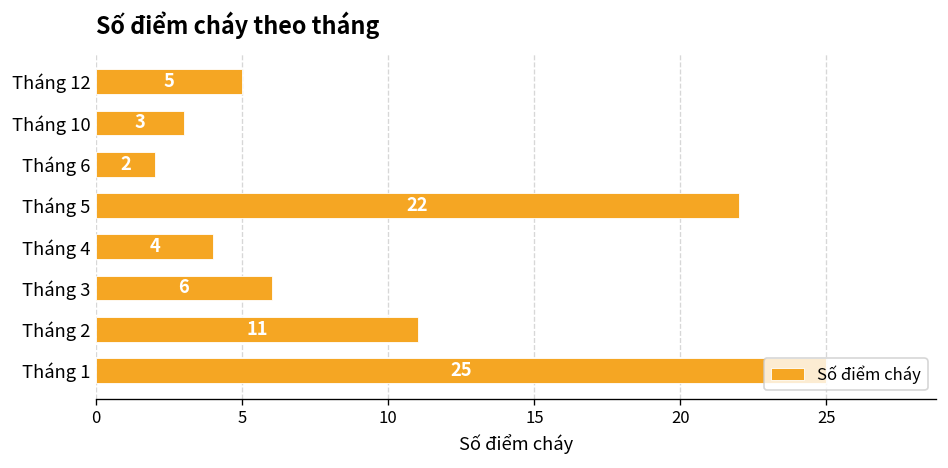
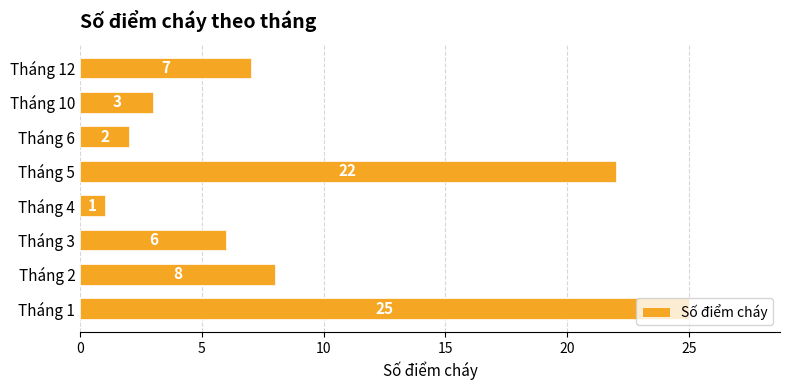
Tháng 12: 5 -> 7
Tháng 4: 4 -> 1
Tháng 2: 11 -> 8
